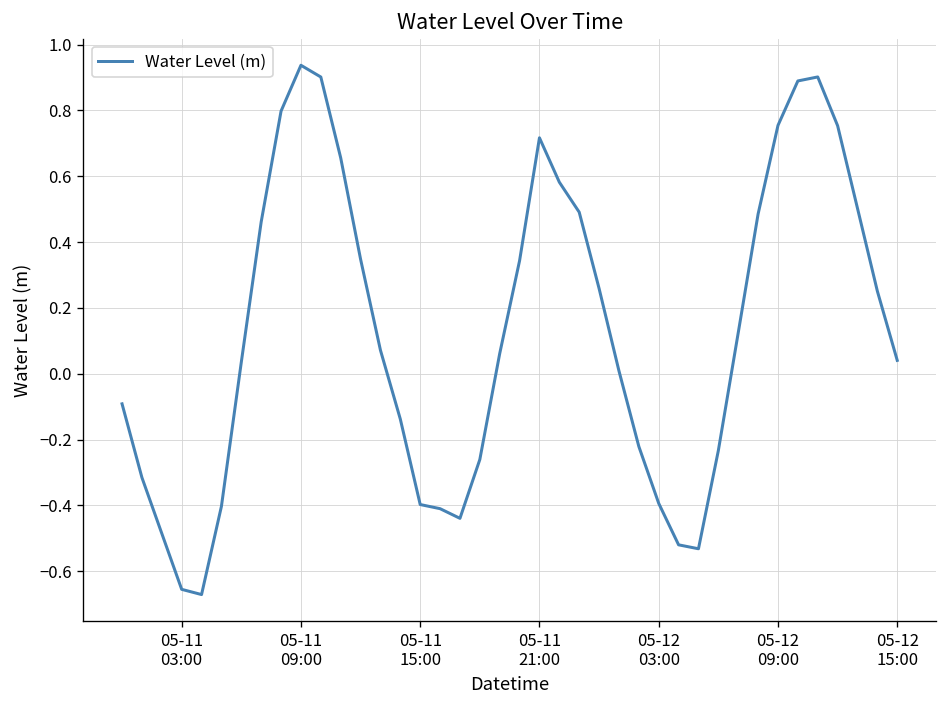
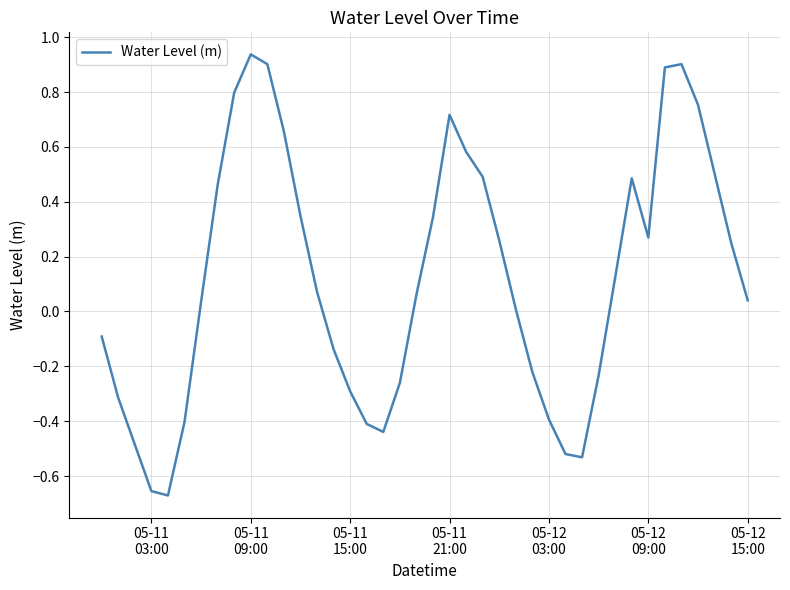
05-11 15:00: -0.40 -> -0.29
05-12 09:00: 0.75 -> 0.27
